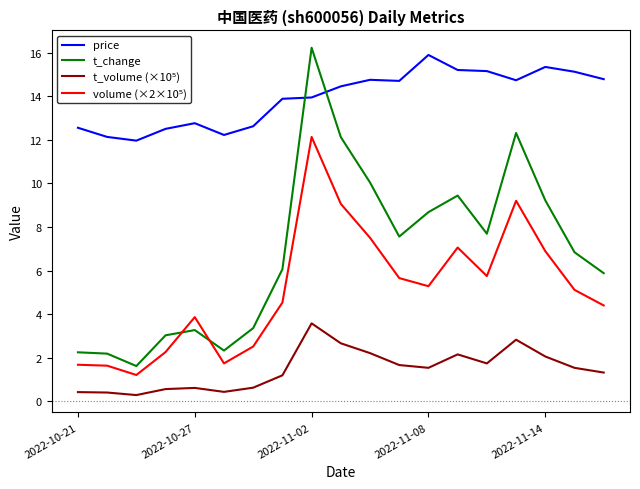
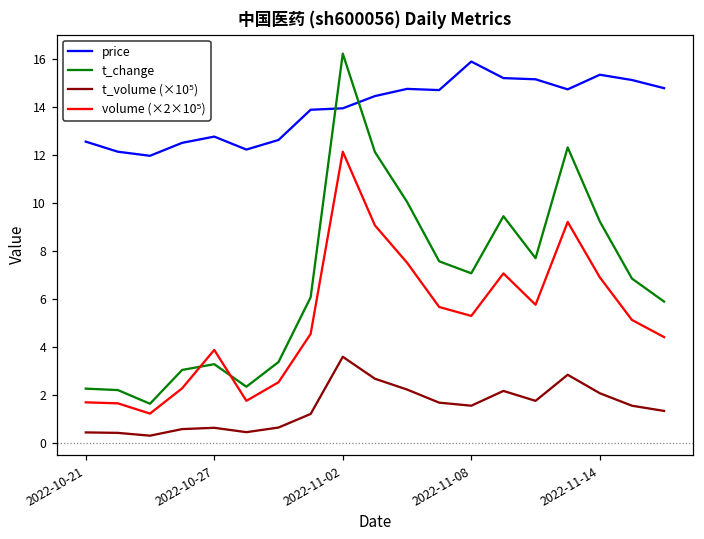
t_change, 2022-11-08: 8.7 -> 7.1
